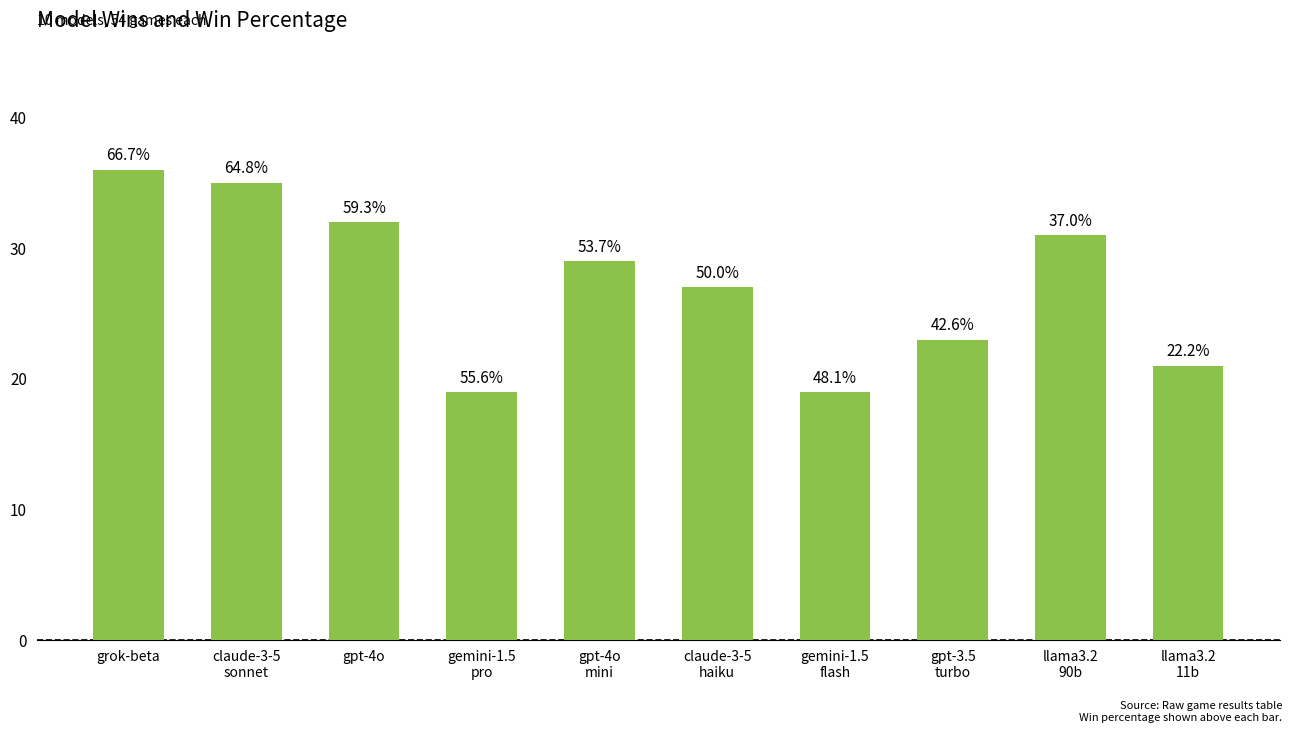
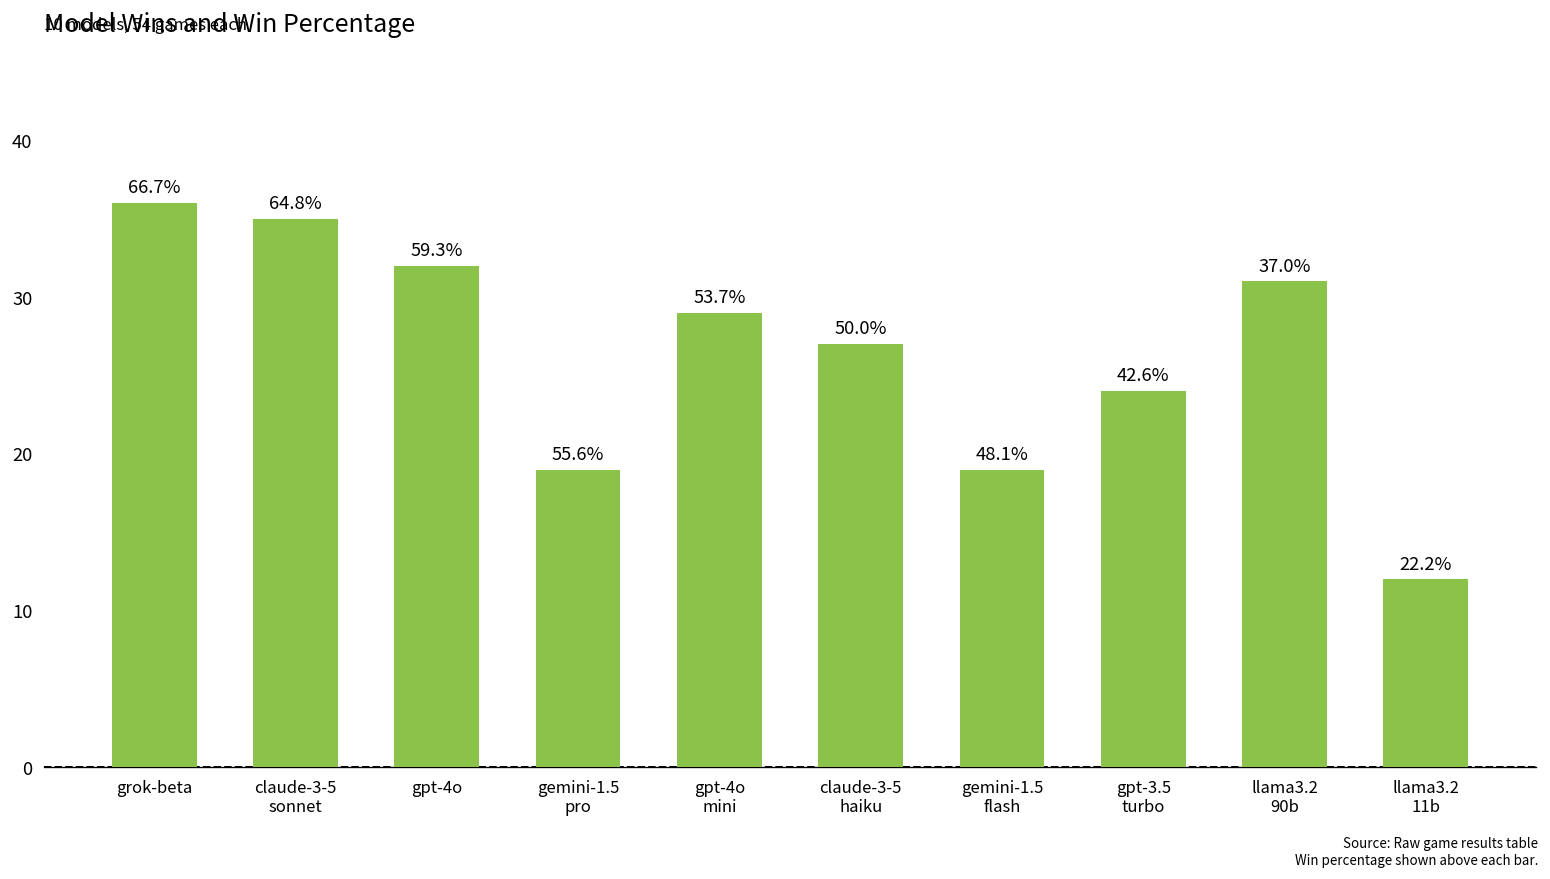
gpt-3.5 turbo: 23 -> 24
llama3.2 11b: 21 -> 12
